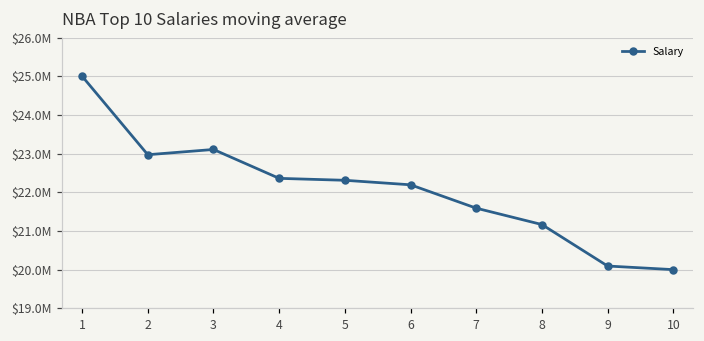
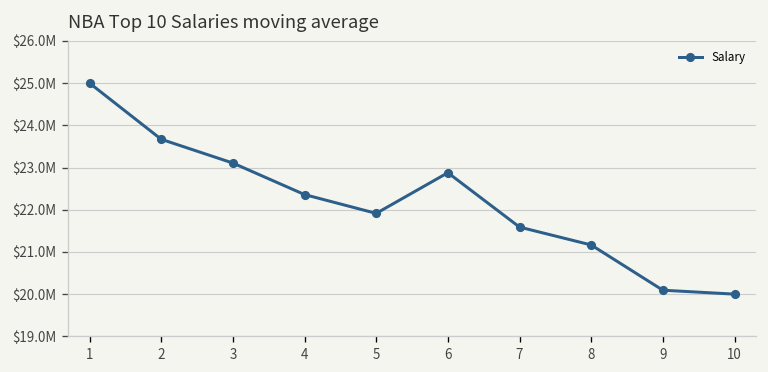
2: $23000000 -> $23700000
5: $22300000 -> $21900000
6: $22200000 -> $22900000
